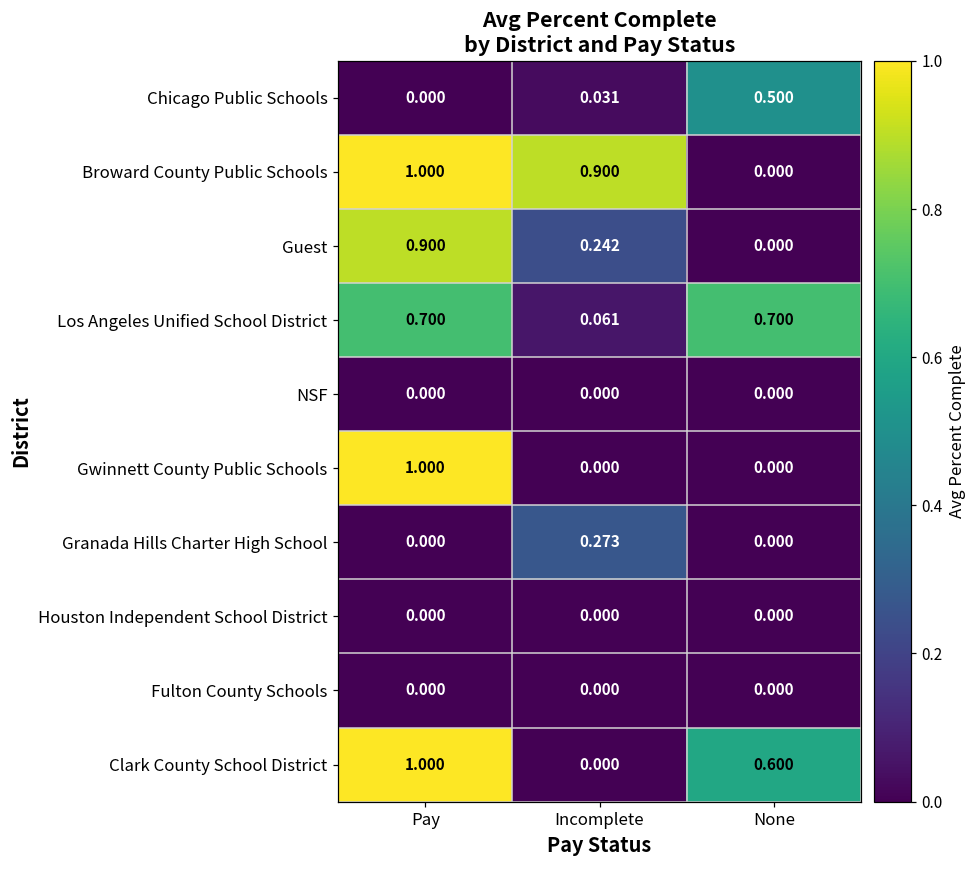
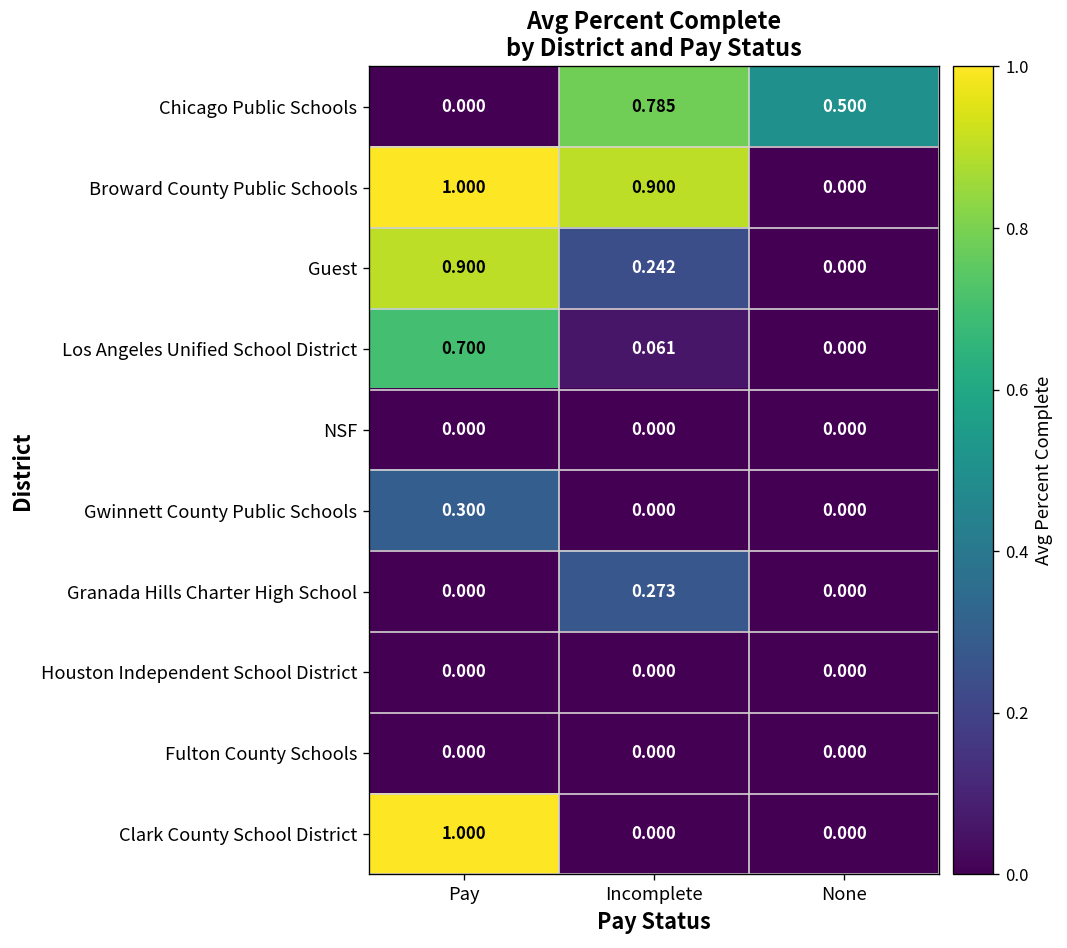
Chicago Public Schools, Incomplete: 0.031 -> 0.785
Los Angeles Unified School District, None: 0.700 -> 0.000
Gwinnett County Public Schools, Pay: 1.000 -> 0.300
Clark County School District, None: 0.600 -> 0.000
